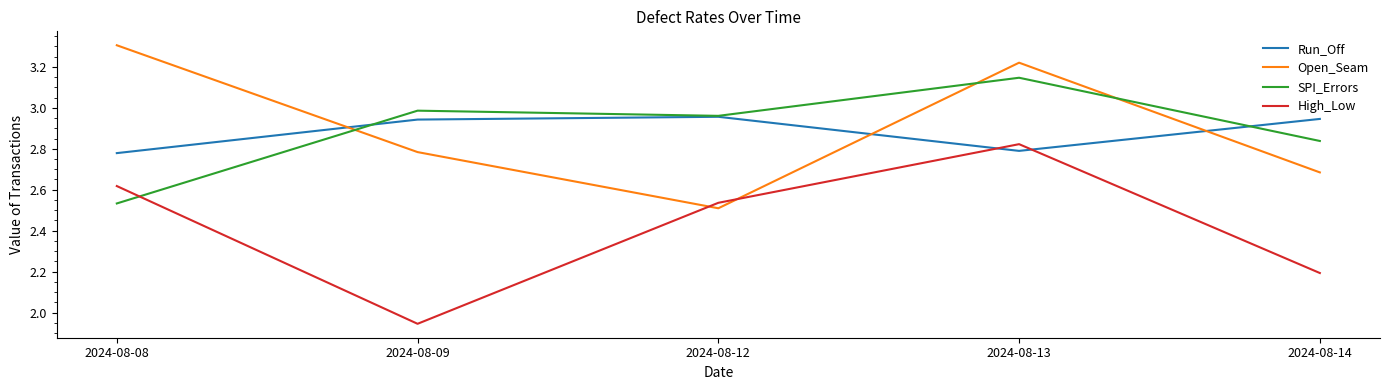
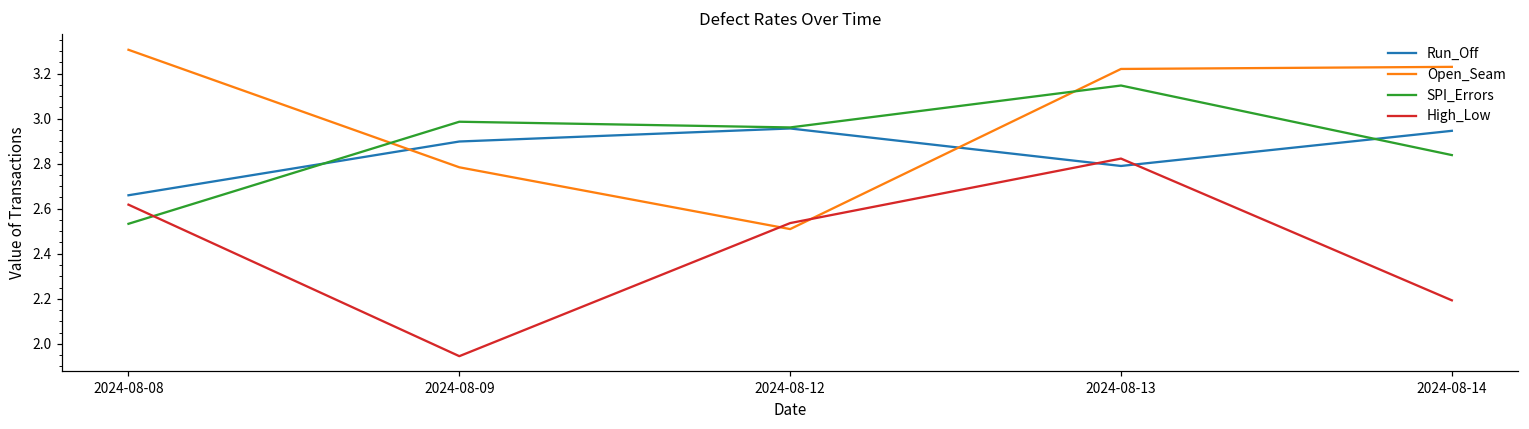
Run_Off, 2024-08-08: 2.78 -> 2.66
Run_Off, 2024-08-09: 2.94 -> 2.90
Open_Seam, 2024-08-14: 2.68 -> 3.23
